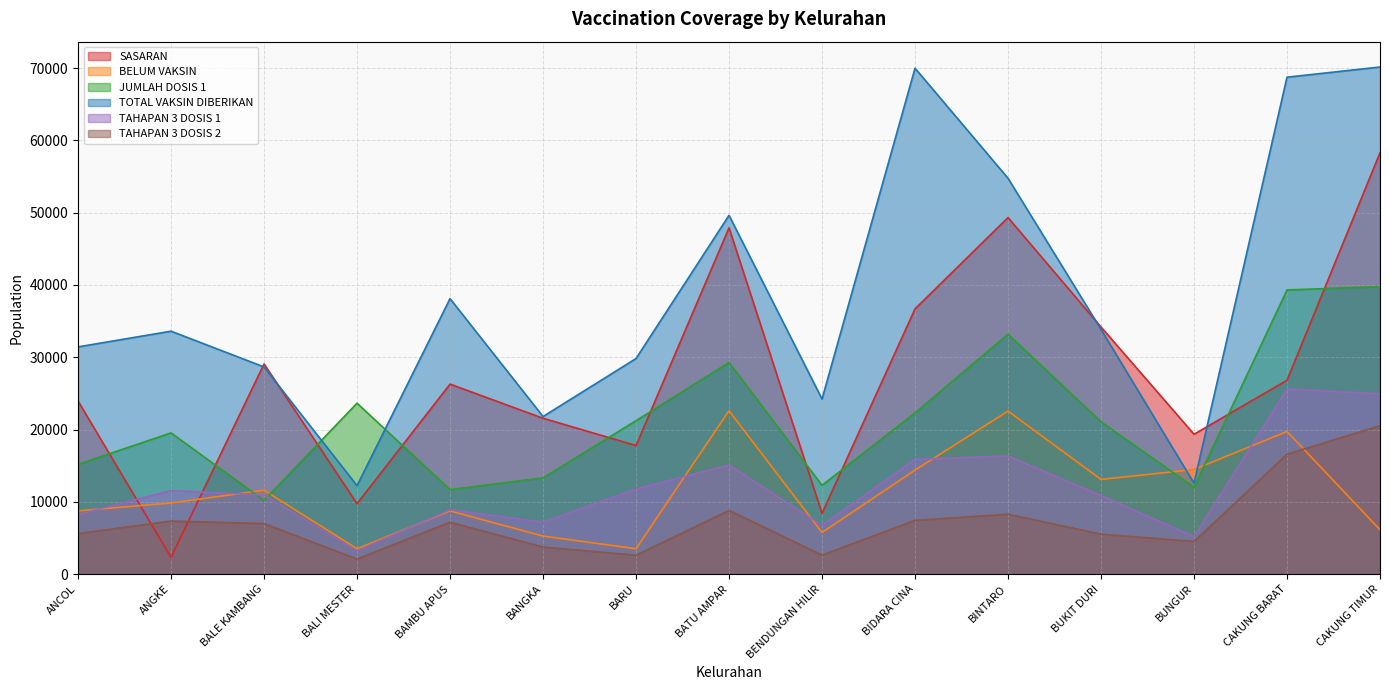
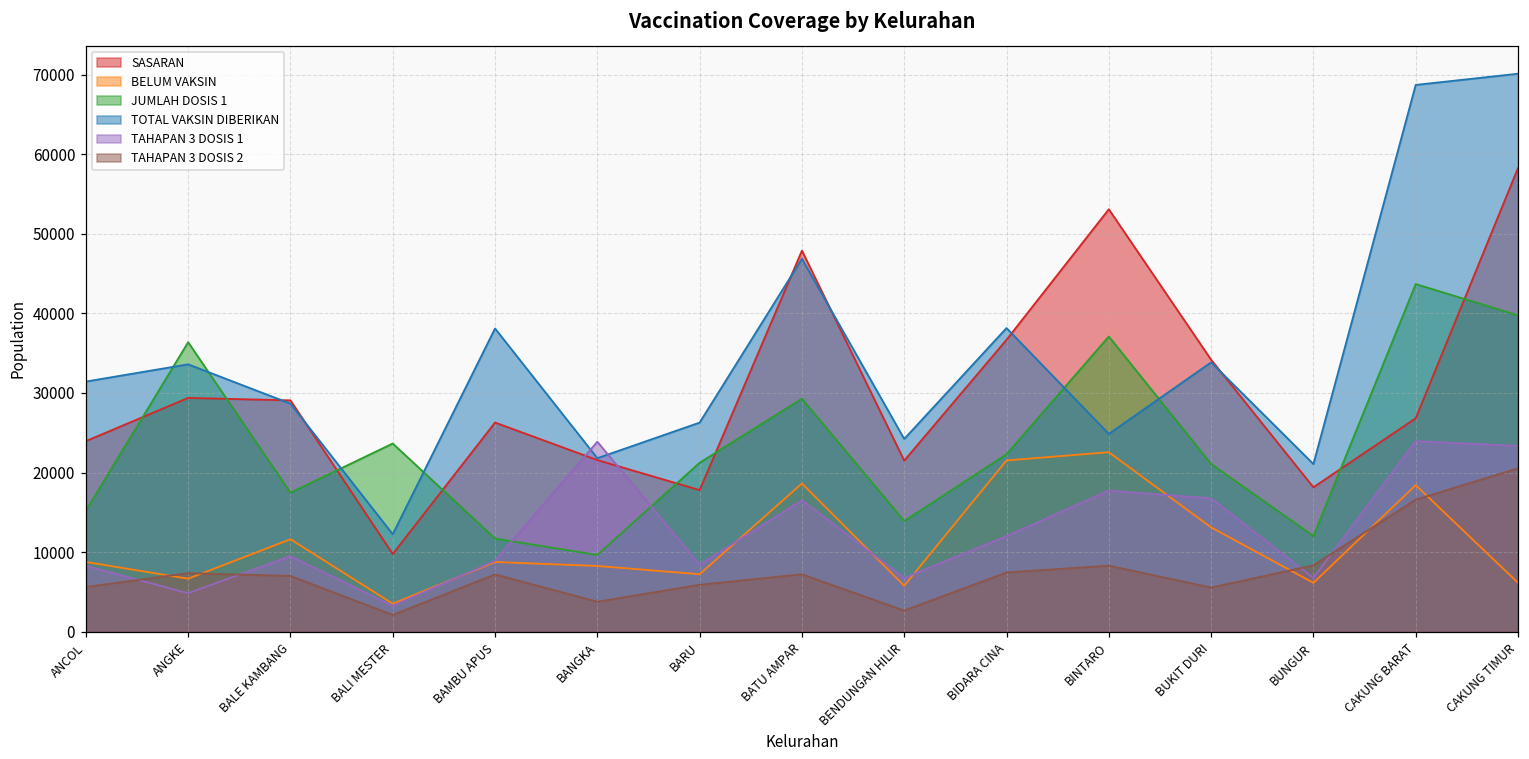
SASARAN, ANGKE: 2000 -> 29000
BELUM VAKSIN, ANGKE: 10000 -> 7000
JUMLAH DOSIS 1, ANGKE: 20000 -> 36000
TAHAPAN 3 DOSIS 1, ANGKE: 12000 -> 5000
JUMLAH DOSIS 1, BALE KAMBANG: 10000 -> 17000
TAHAPAN 3 DOSIS 1, BALE KAMBANG: 11000 -> 9000
BELUM VAKSIN, BANGKA: 5000 -> 8000
JUMLAH DOSIS 1, BANGKA: 13000 -> 10000
TAHAPAN 3 DOSIS 1, BANGKA: 7000 -> 24000
BELUM VAKSIN, BARU: 4000 -> 7000
TOTAL VAKSIN DIBERIKAN, BARU: 30000 -> 26000
TAHAPAN 3 DOSIS 1, BARU: 12000 -> 8000
TAHAPAN 3 DOSIS 2, BARU: 3000 -> 6000
BELUM VAKSIN, BATU AMPAR: 23000 -> 19000
TOTAL VAKSIN DIBERIKAN, BATU AMPAR: 50000 -> 47000
TAHAPAN 3 DOSIS 1, BATU AMPAR: 15000 -> 17000
TAHAPAN 3 DOSIS 2, BATU AMPAR: 9000 -> 7000
SASARAN, BENDUNGAN HILIR: 8000 -> 21000
JUMLAH DOSIS 1, BENDUNGAN HILIR: 12000 -> 14000
BELUM VAKSIN, BIDARA CINA: 14000 -> 22000
TOTAL VAKSIN DIBERIKAN, BIDARA CINA: 70000 -> 38000
TAHAPAN 3 DOSIS 1, BIDARA CINA: 16000 -> 12000
SASARAN, BINTARO: 49000 -> 53000
JUMLAH DOSIS 1, BINTARO: 33000 -> 37000
TOTAL VAKSIN DIBERIKAN, BINTARO: 55000 -> 25000
TAHAPAN 3 DOSIS 1, BINTARO: 16000 -> 18000
TAHAPAN 3 DOSIS 1, BUKIT DURI: 11000 -> 17000
SASARAN, BUNGUR: 19000 -> 18000
BELUM VAKSIN, BUNGUR: 14000 -> 6000
TOTAL VAKSIN DIBERIKAN, BUNGUR: 13000 -> 21000
TAHAPAN 3 DOSIS 1, BUNGUR: 5000 -> 7000
TAHAPAN 3 DOSIS 2, BUNGUR: 5000 -> 8000
BELUM VAKSIN, CAKUNG BARAT: 20000 -> 18000
JUMLAH DOSIS 1, CAKUNG BARAT: 39000 -> 44000
TAHAPAN 3 DOSIS 1, CAKUNG BARAT: 26000 -> 24000
TAHAPAN 3 DOSIS 1, CAKUNG TIMUR: 25000 -> 23000
